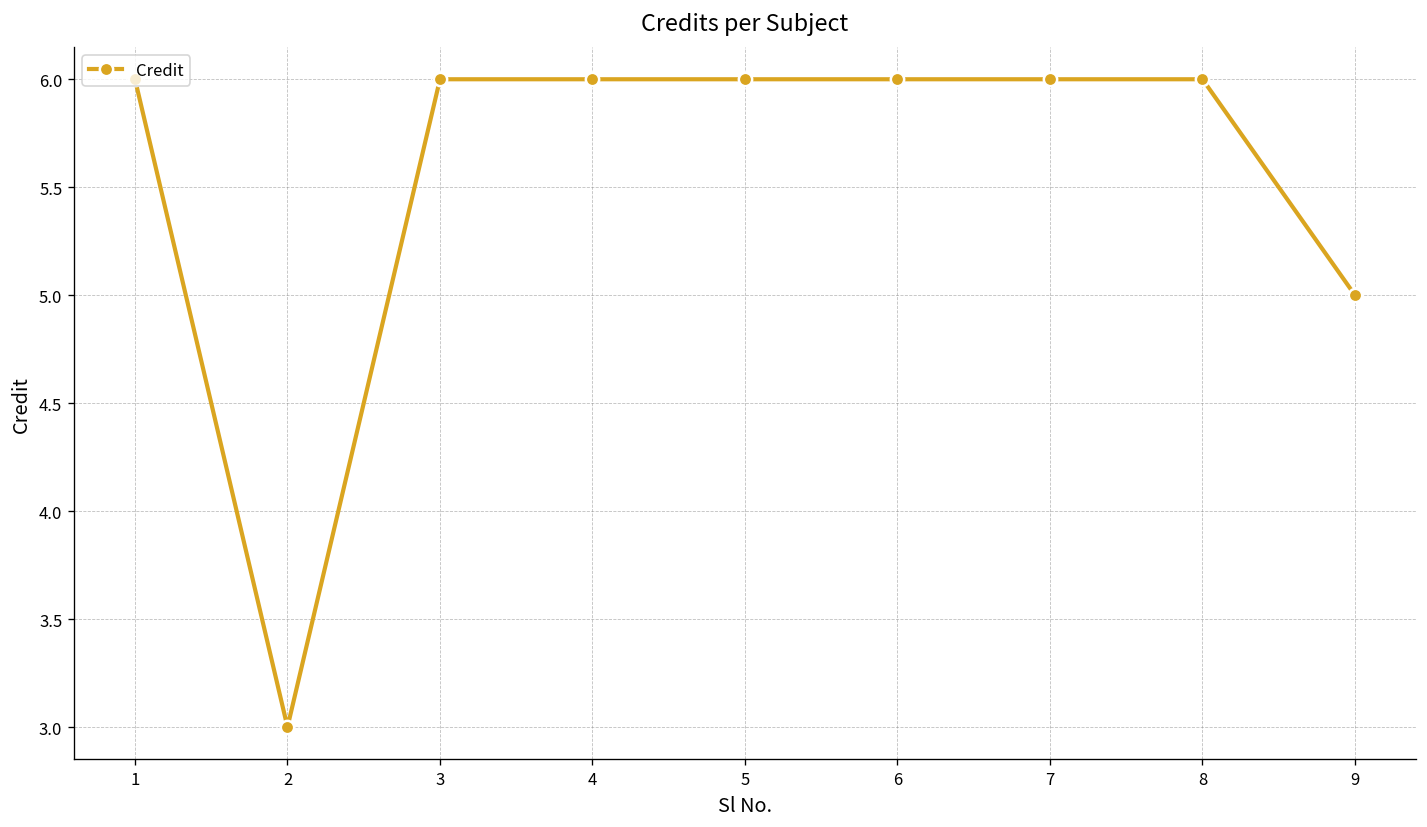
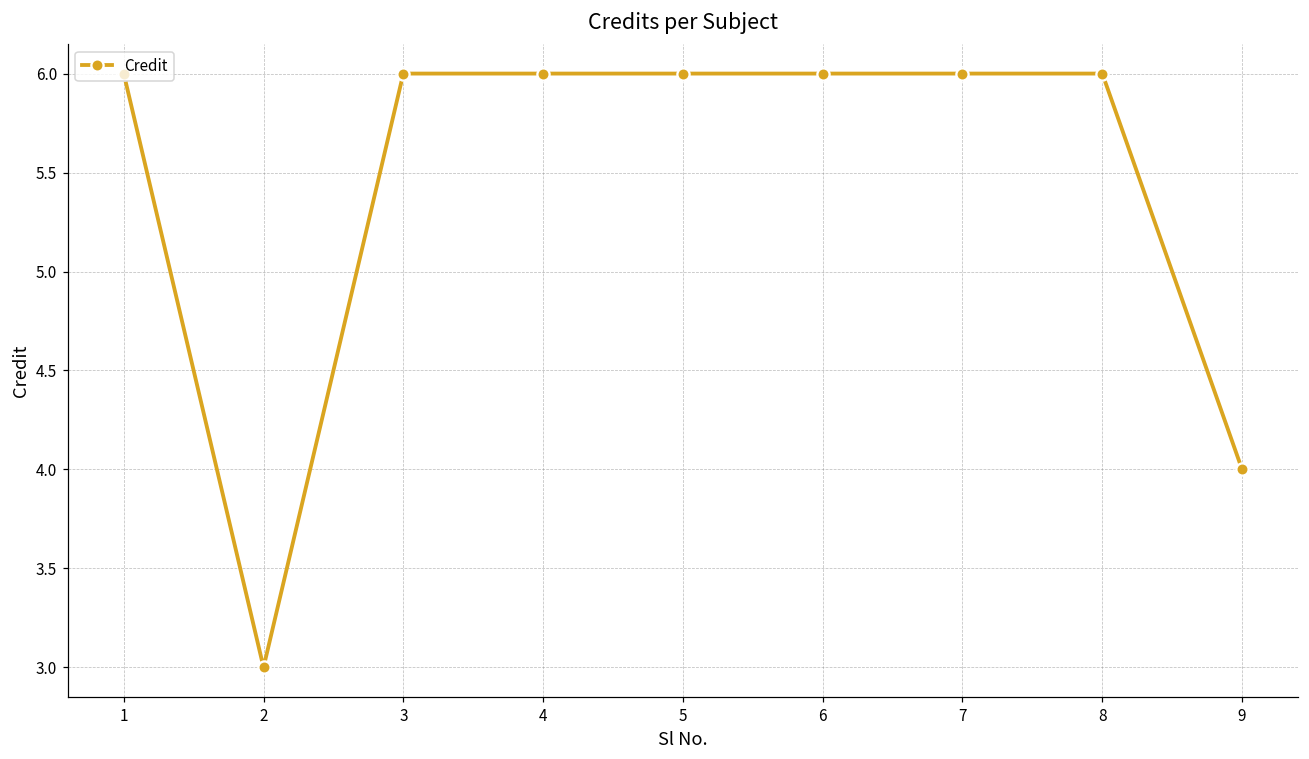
9: 5 -> 4
